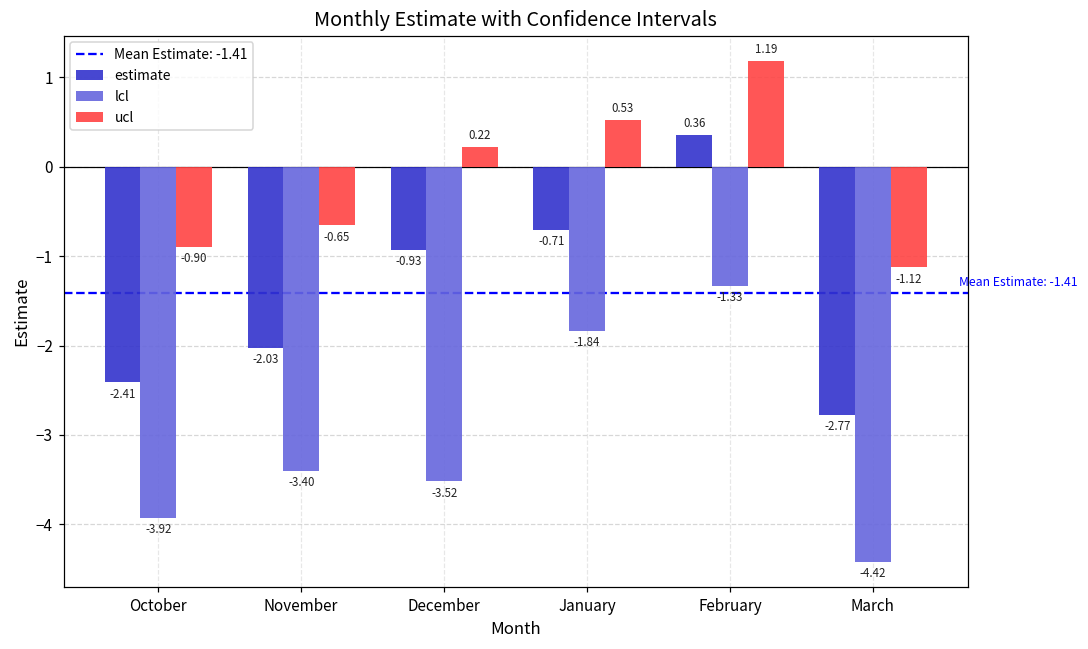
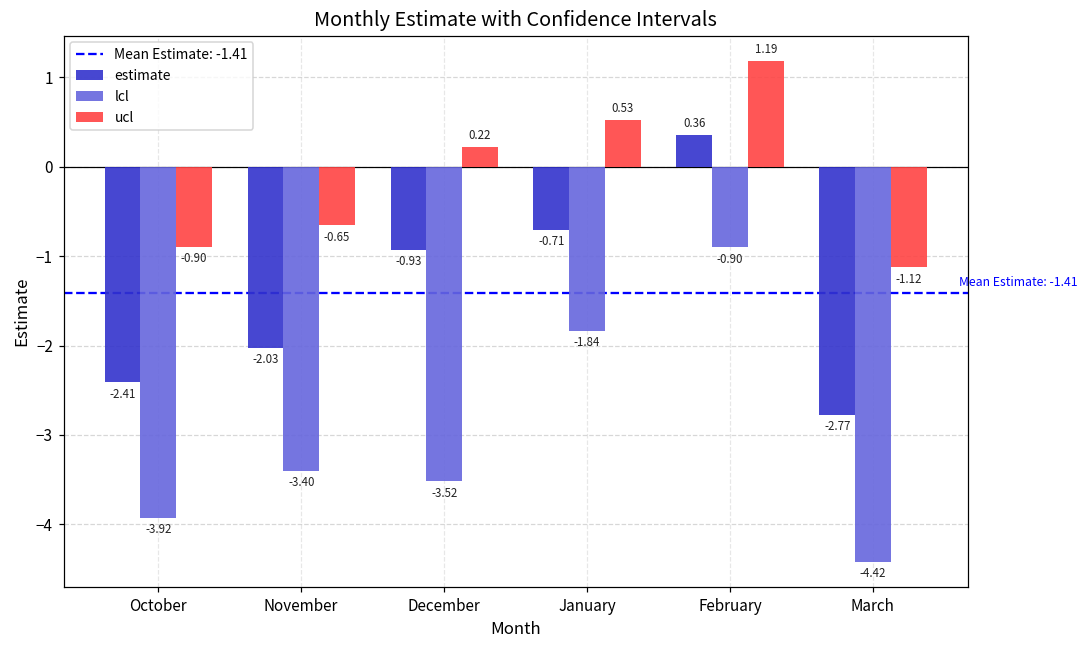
lcl, February: -1.33 -> -0.90
